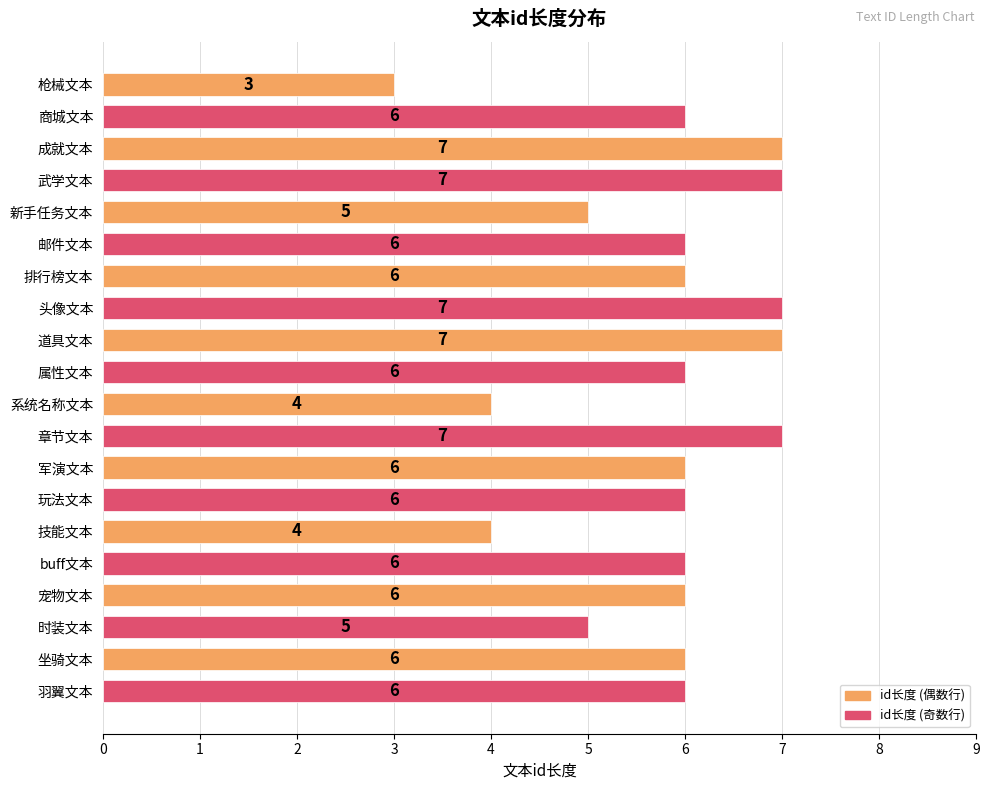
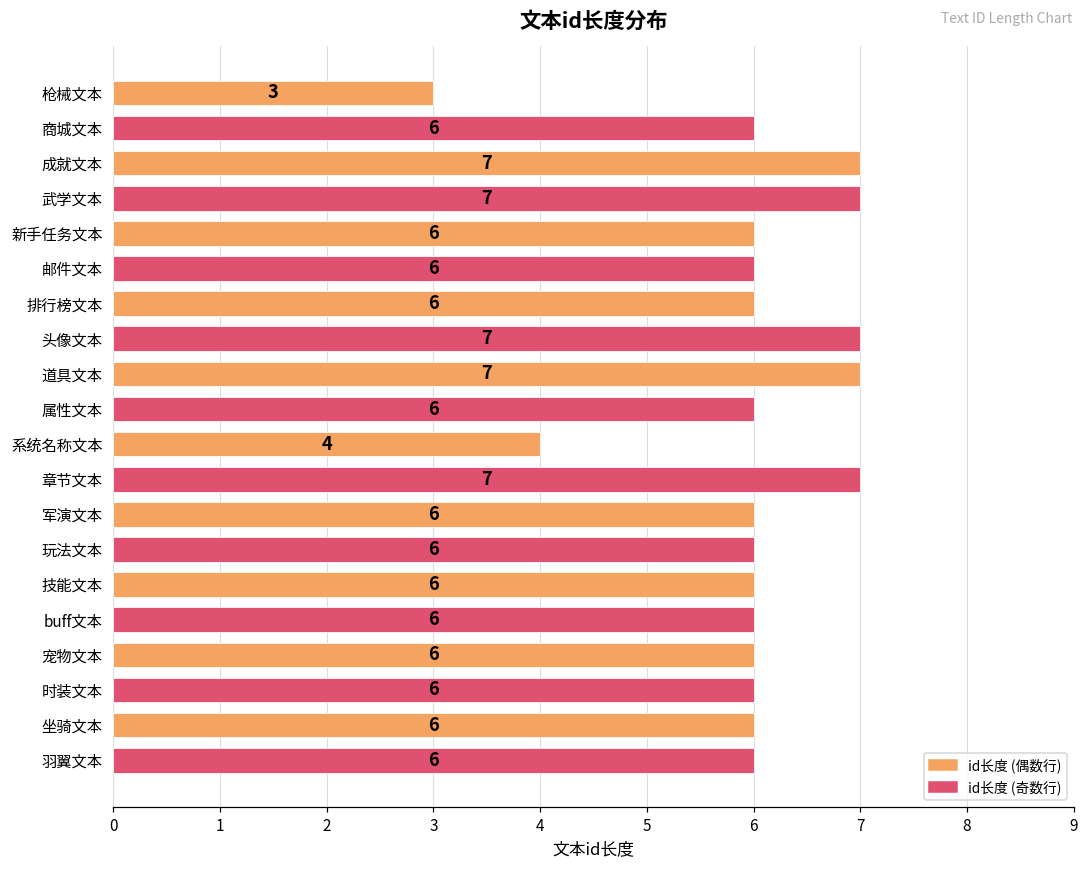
新手任务文本: 5 -> 6
技能文本: 4 -> 6
时装文本: 5 -> 6
